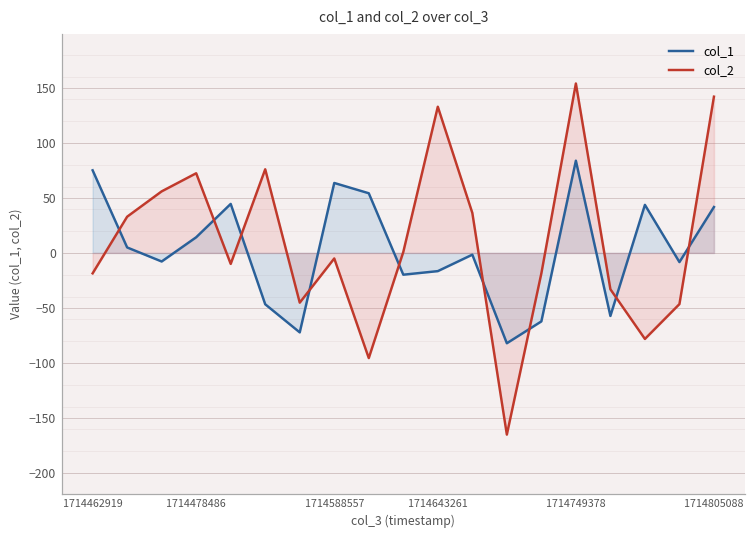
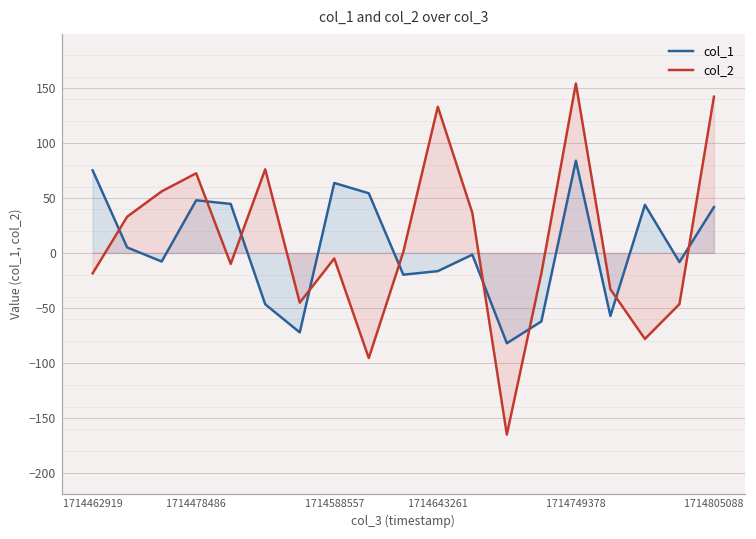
col_1, 1714478486: 10 -> 50
